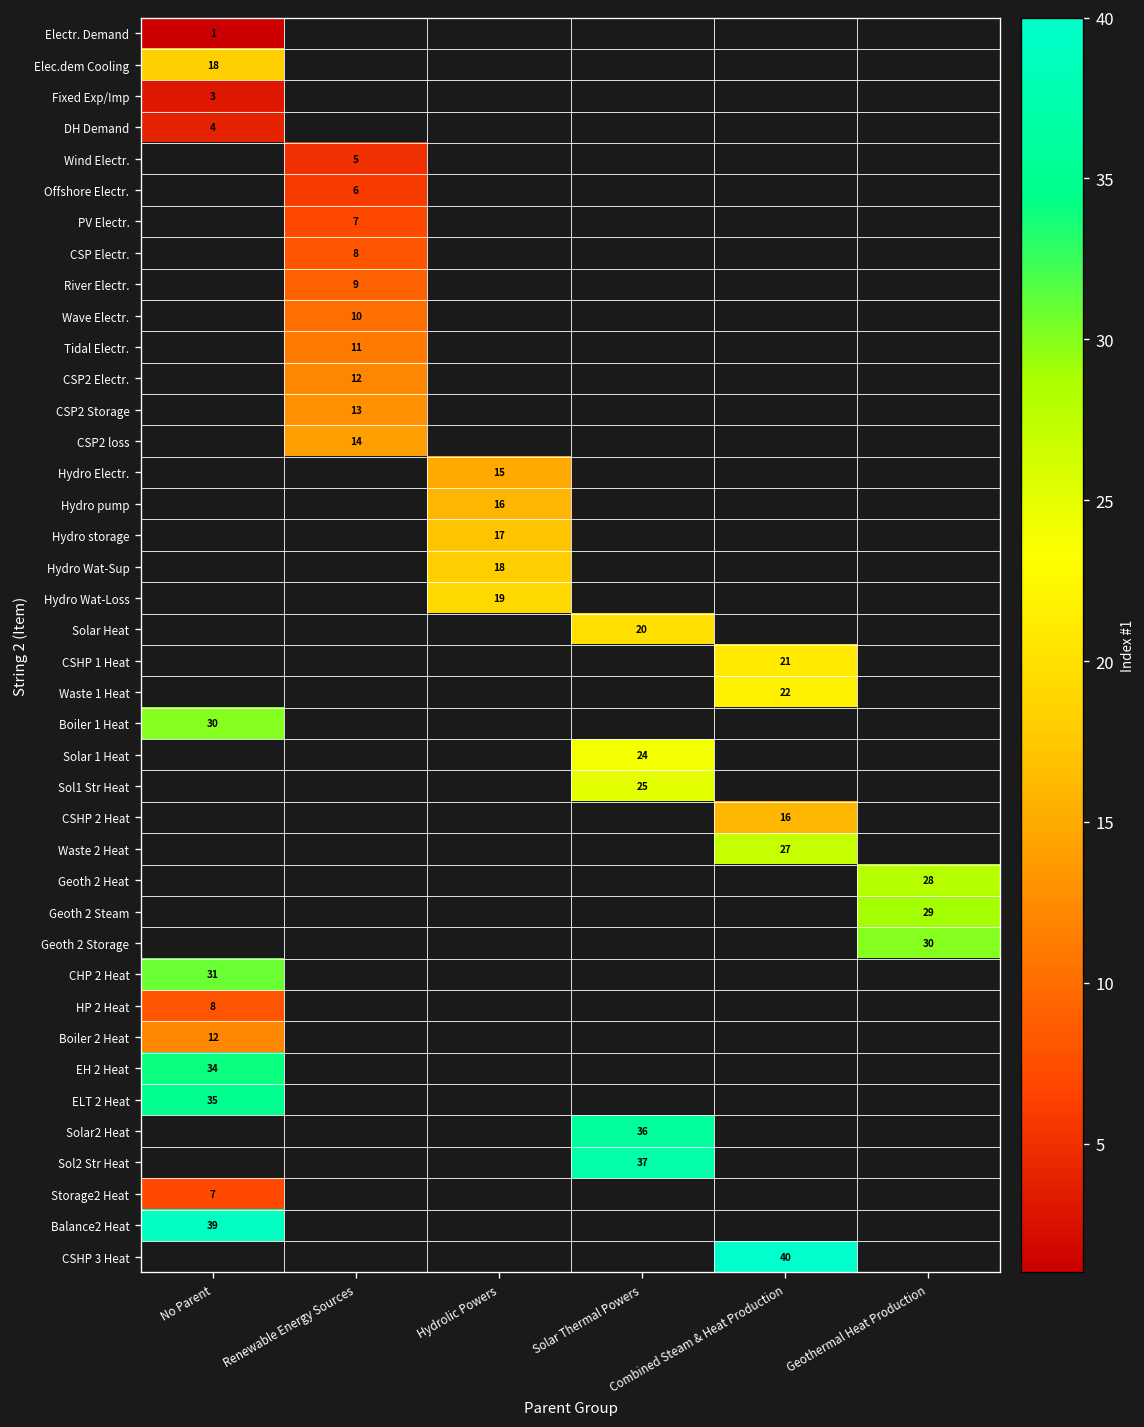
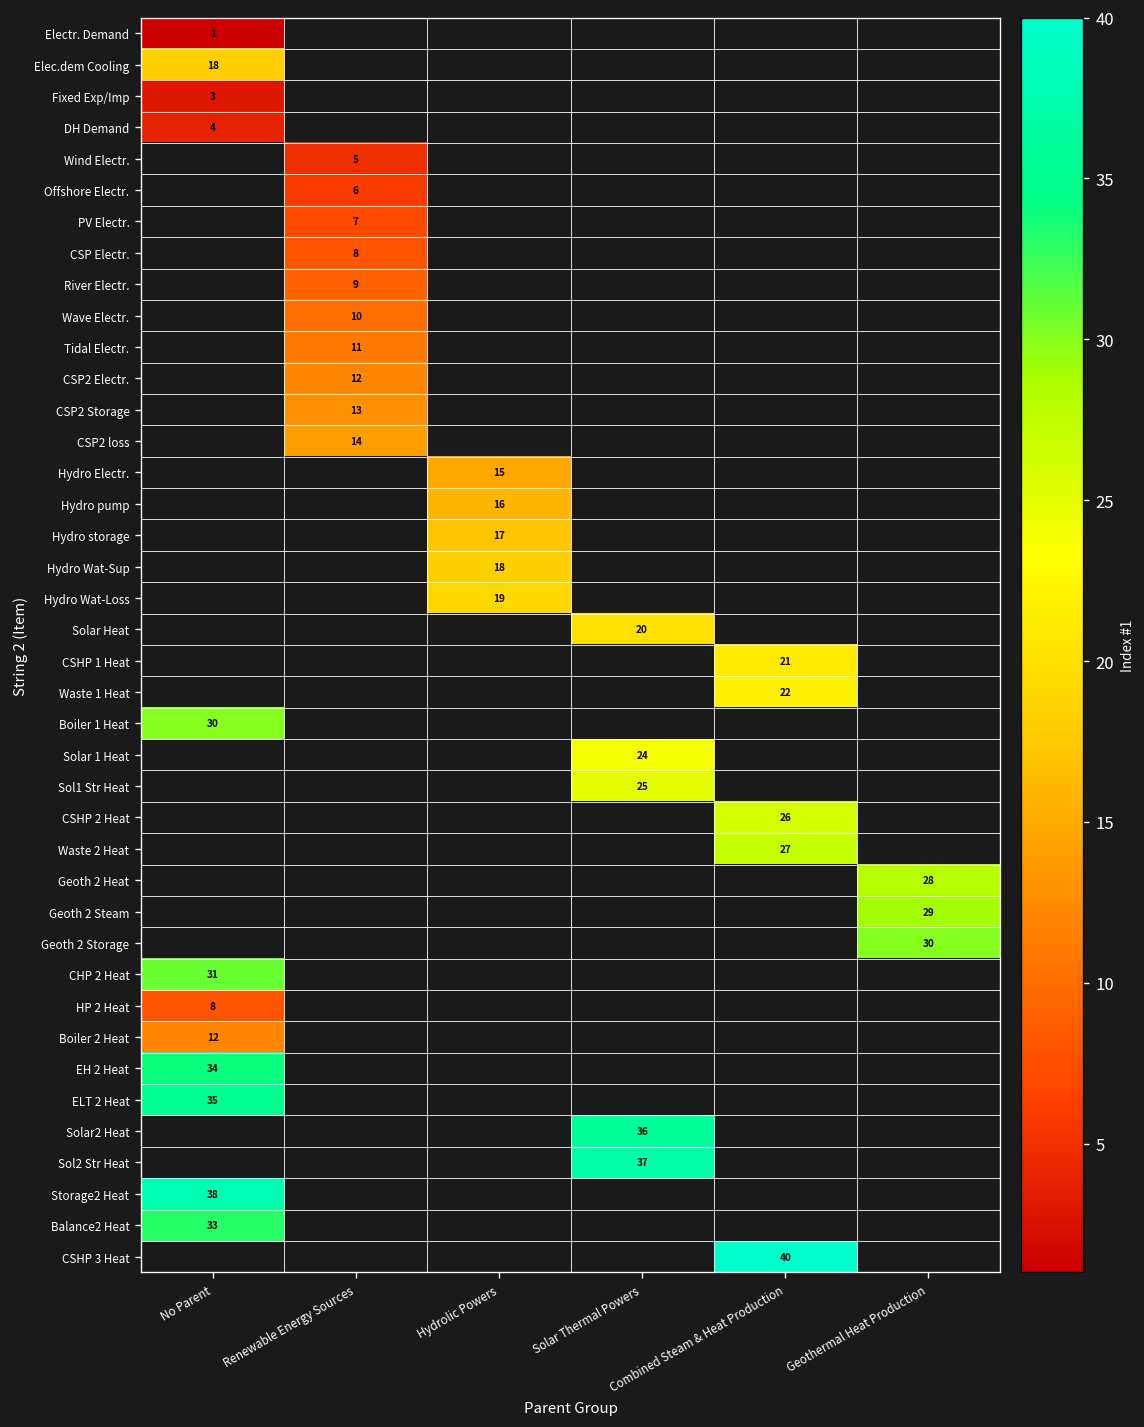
CSHP 2 Heat, Combined Steam & Heat Production: 16 -> 26
Storage2 Heat, No Parent: 7 -> 38
Balance2 Heat, No Parent: 39 -> 33
